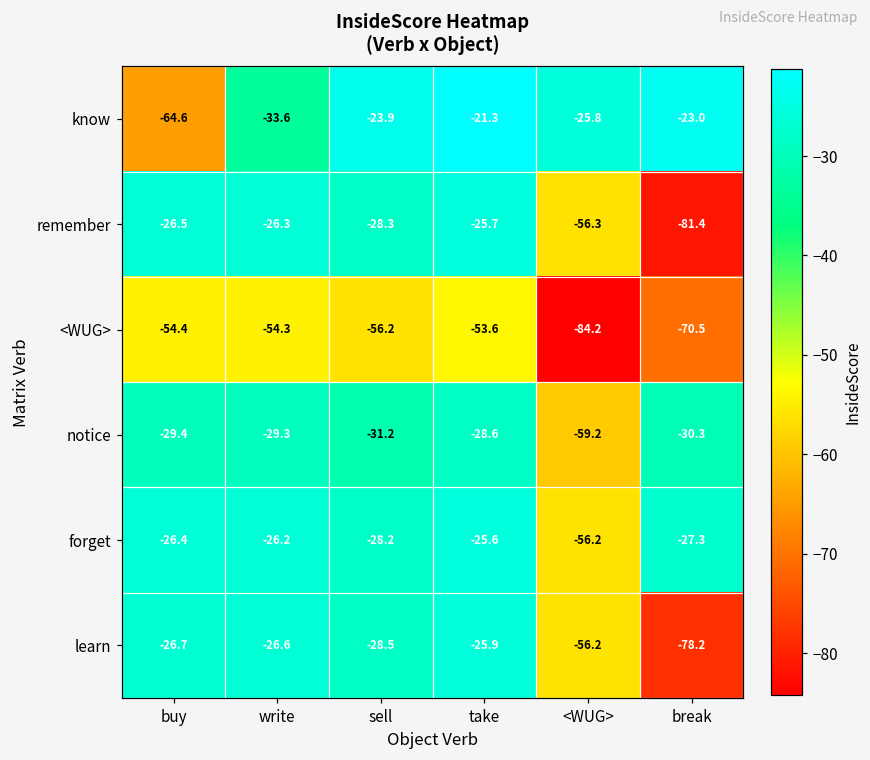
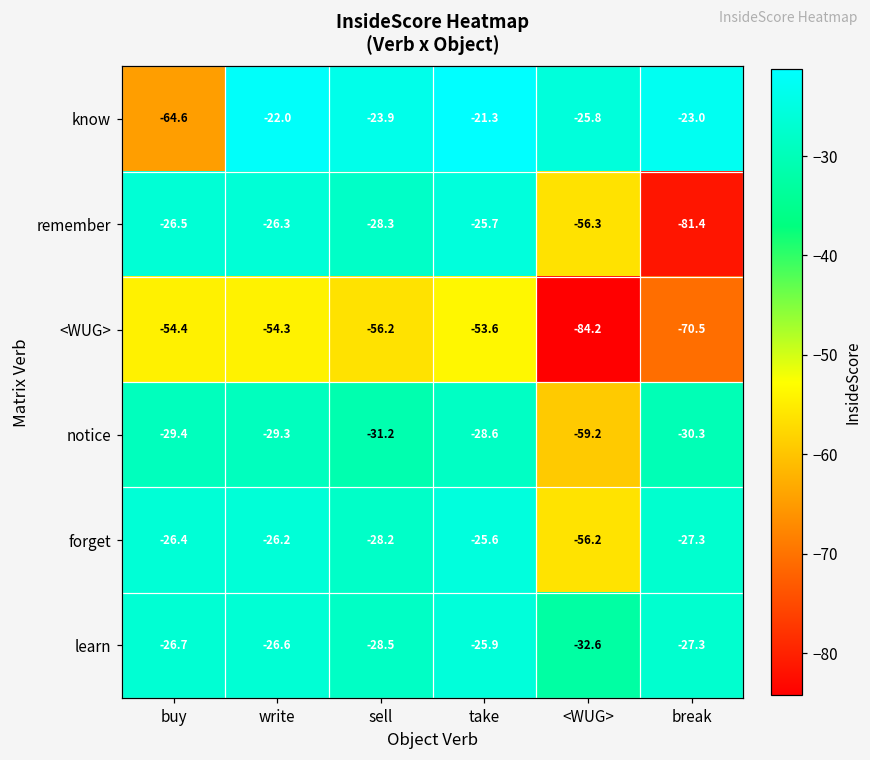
know, write: -33.6 -> -22.0
learn, <WUG>: -56.2 -> -32.6
learn, break: -78.2 -> -27.3
